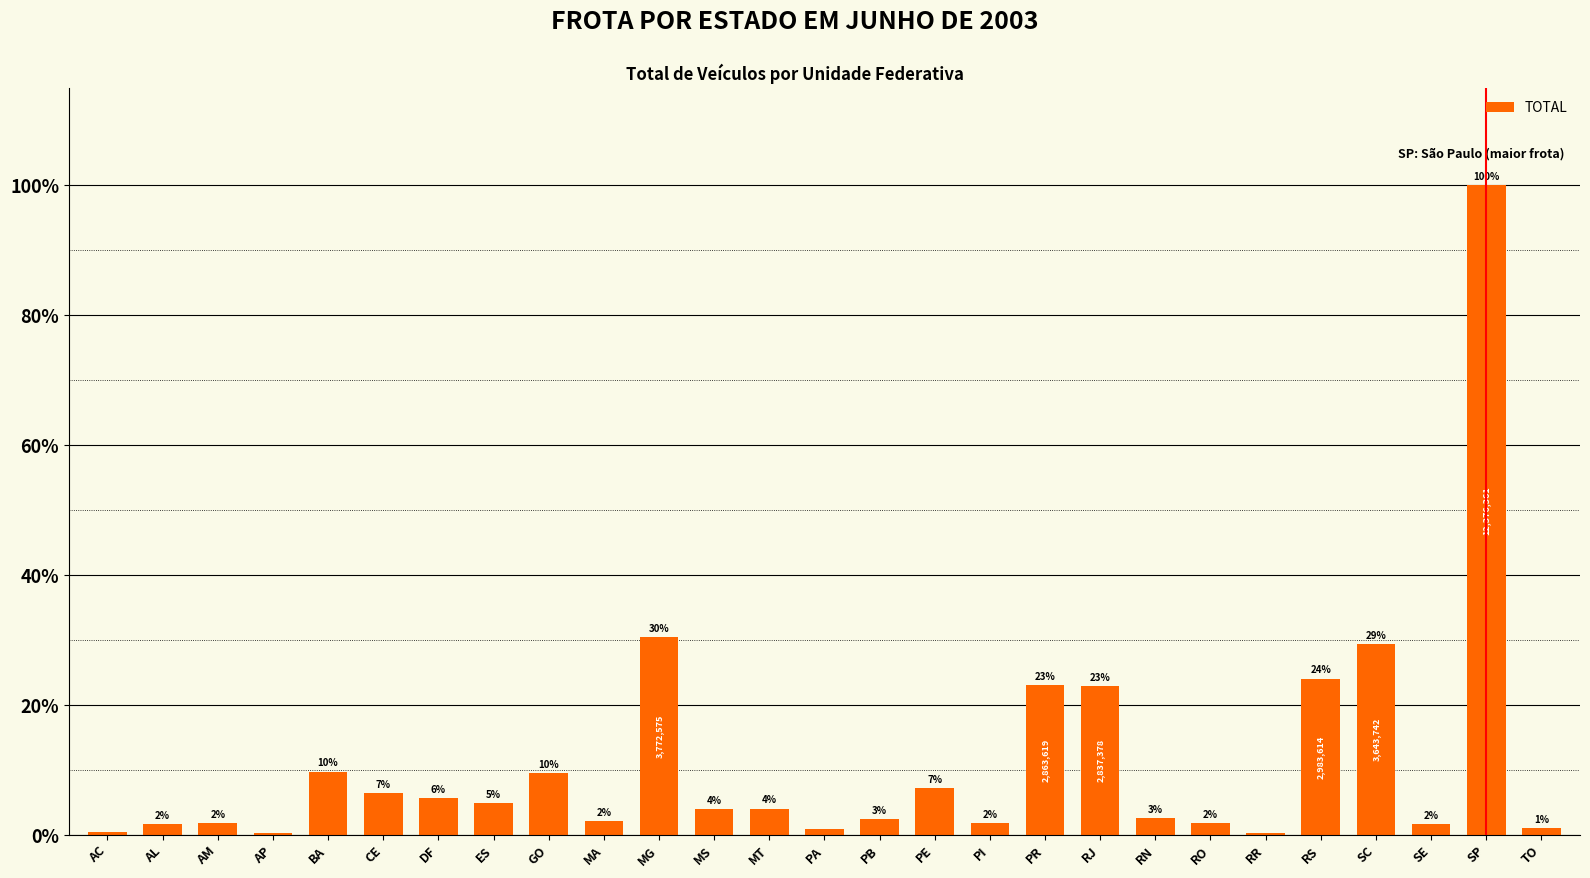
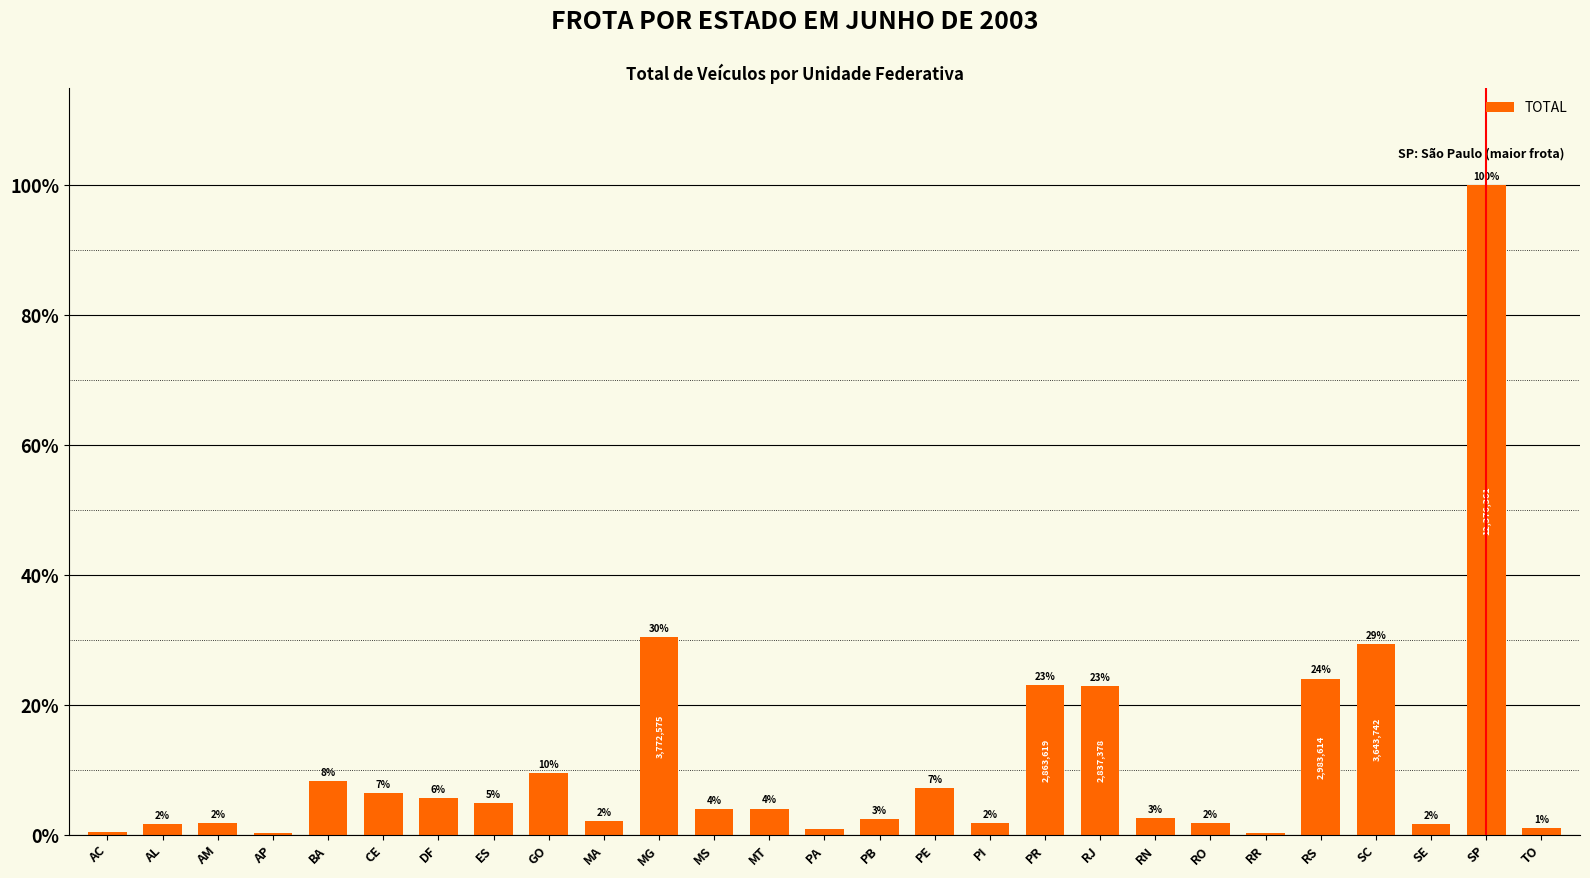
BA: 10% -> 8%
